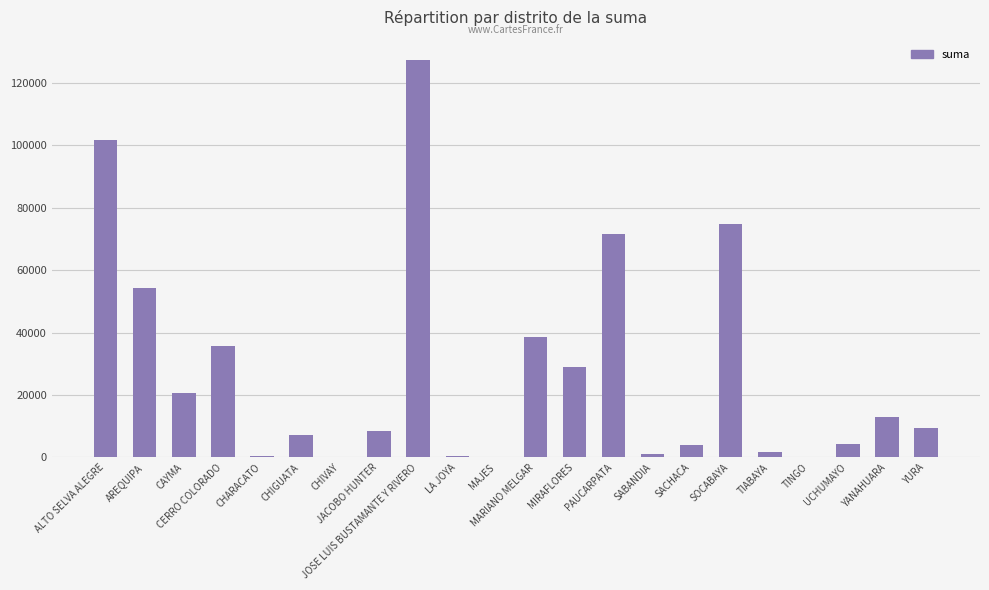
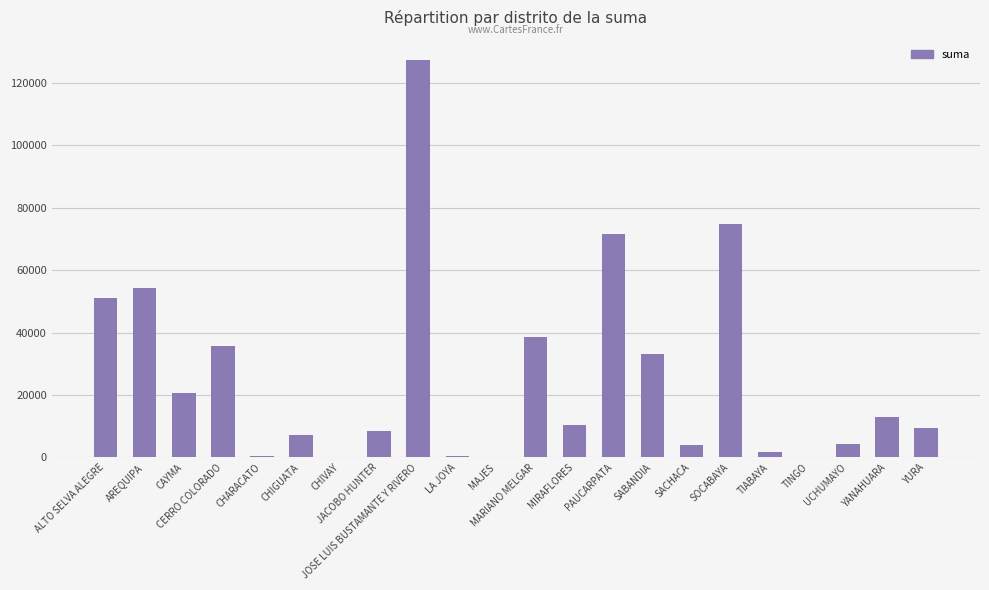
ALTO SELVA ALEGRE: 102000 -> 51000
MIRAFLORES: 29000 -> 10000
SABANDIA: 1000 -> 33000
